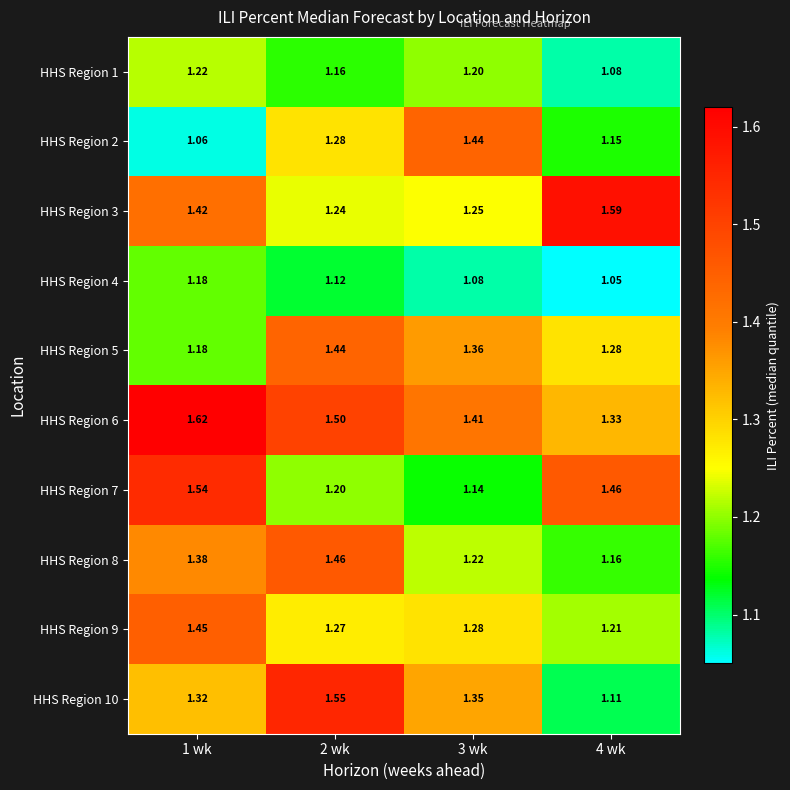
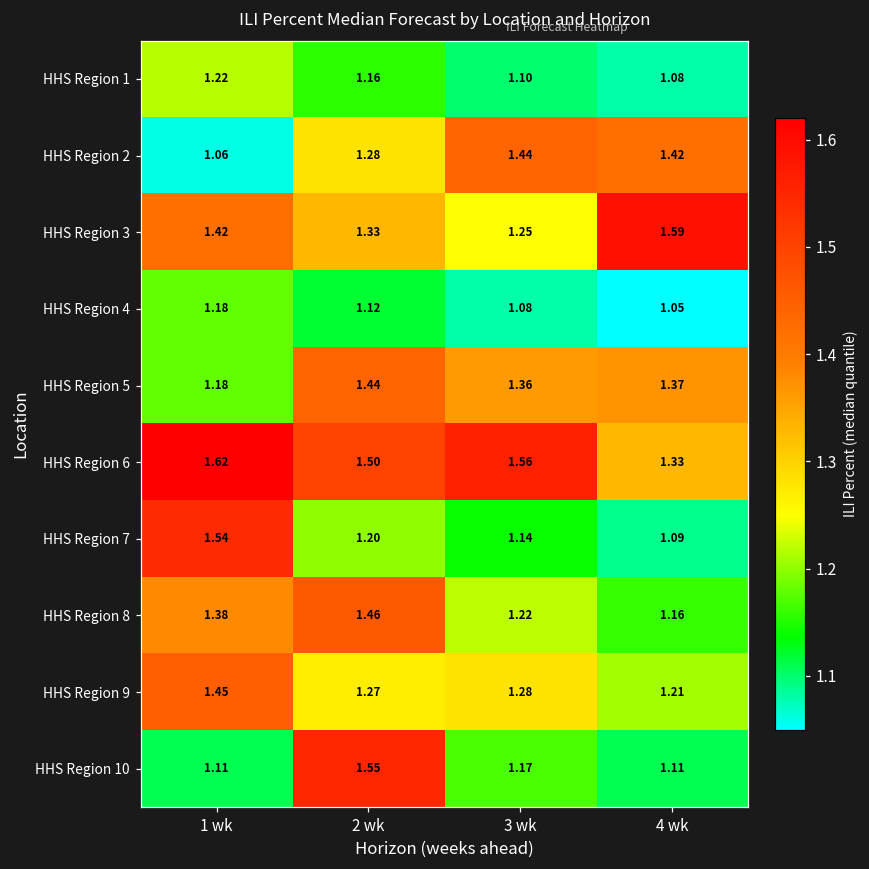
HHS Region 1, 3 wk: 1.20 -> 1.10
HHS Region 2, 4 wk: 1.15 -> 1.42
HHS Region 3, 2 wk: 1.24 -> 1.33
HHS Region 5, 4 wk: 1.28 -> 1.37
HHS Region 6, 3 wk: 1.41 -> 1.56
HHS Region 7, 4 wk: 1.46 -> 1.09
HHS Region 10, 1 wk: 1.32 -> 1.11
HHS Region 10, 3 wk: 1.35 -> 1.17
